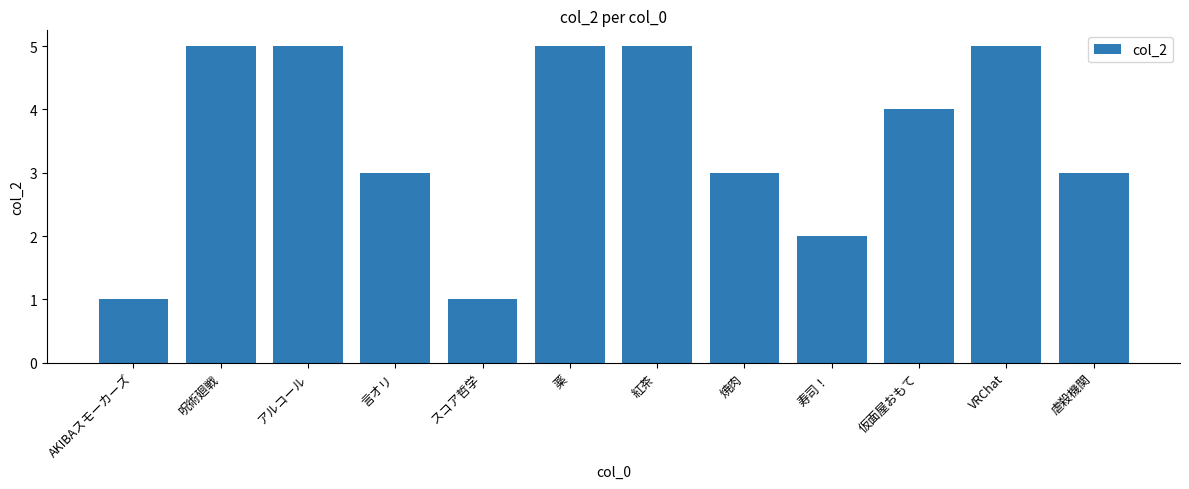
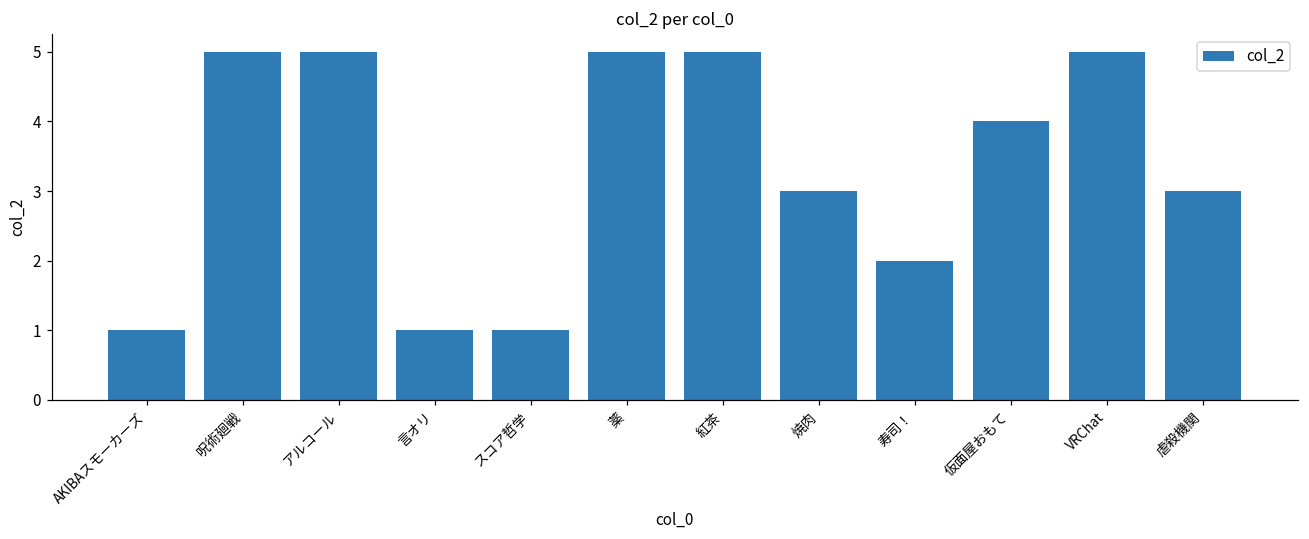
言オリ: 3 -> 1
